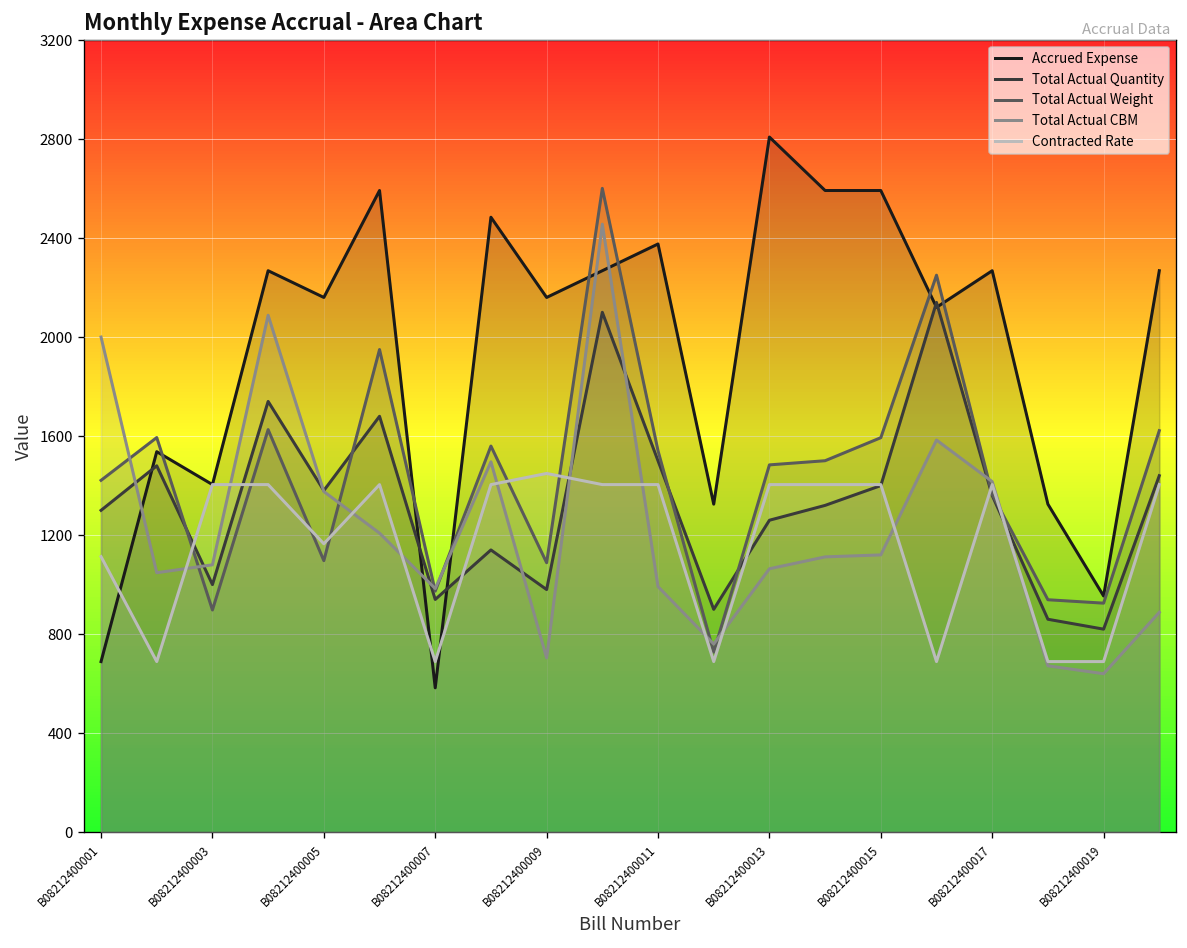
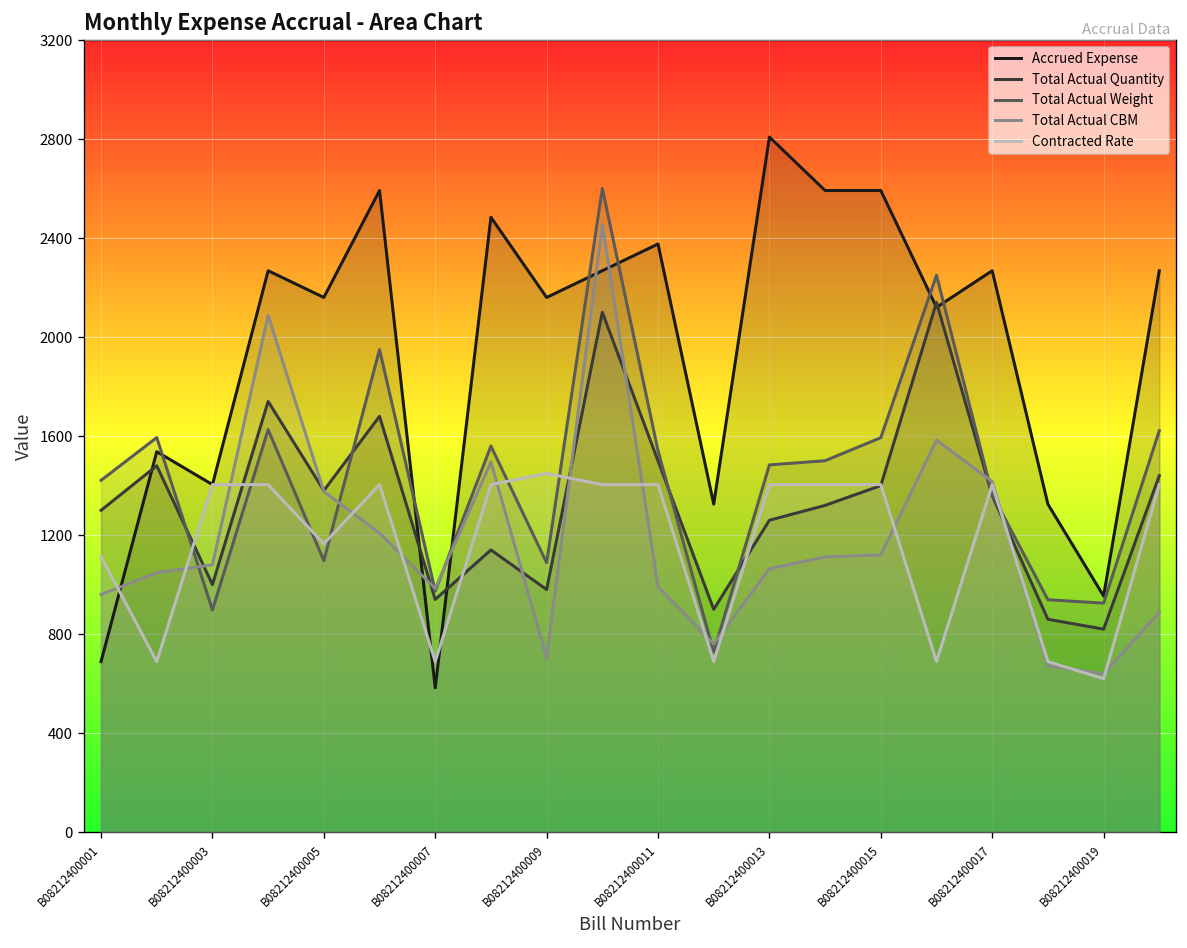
Total Actual CBM, B08212400001: 2000 -> 960
Contracted Rate, B08212400019: 690 -> 620
